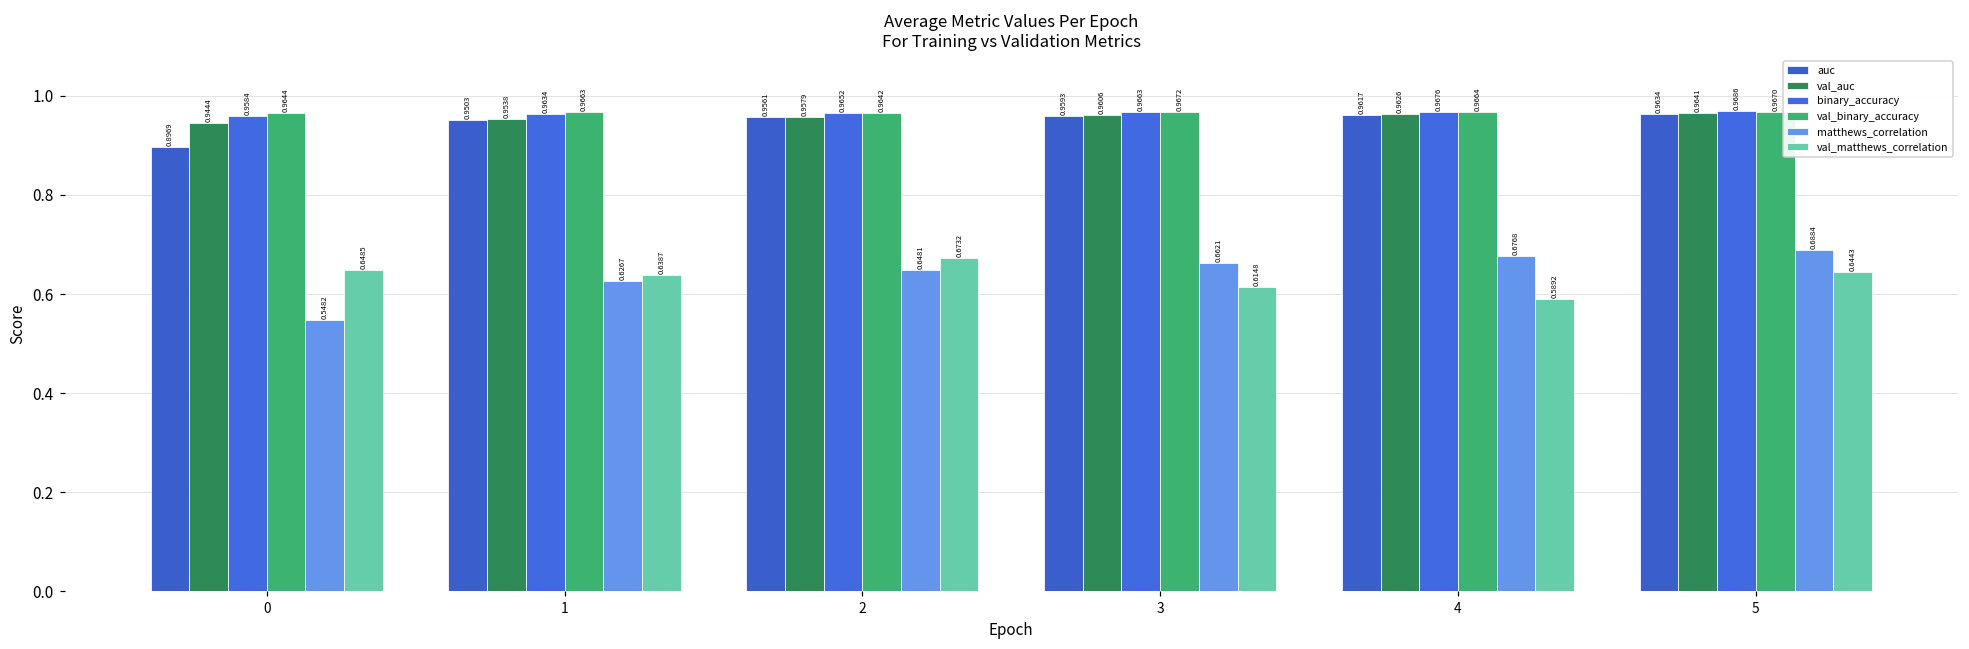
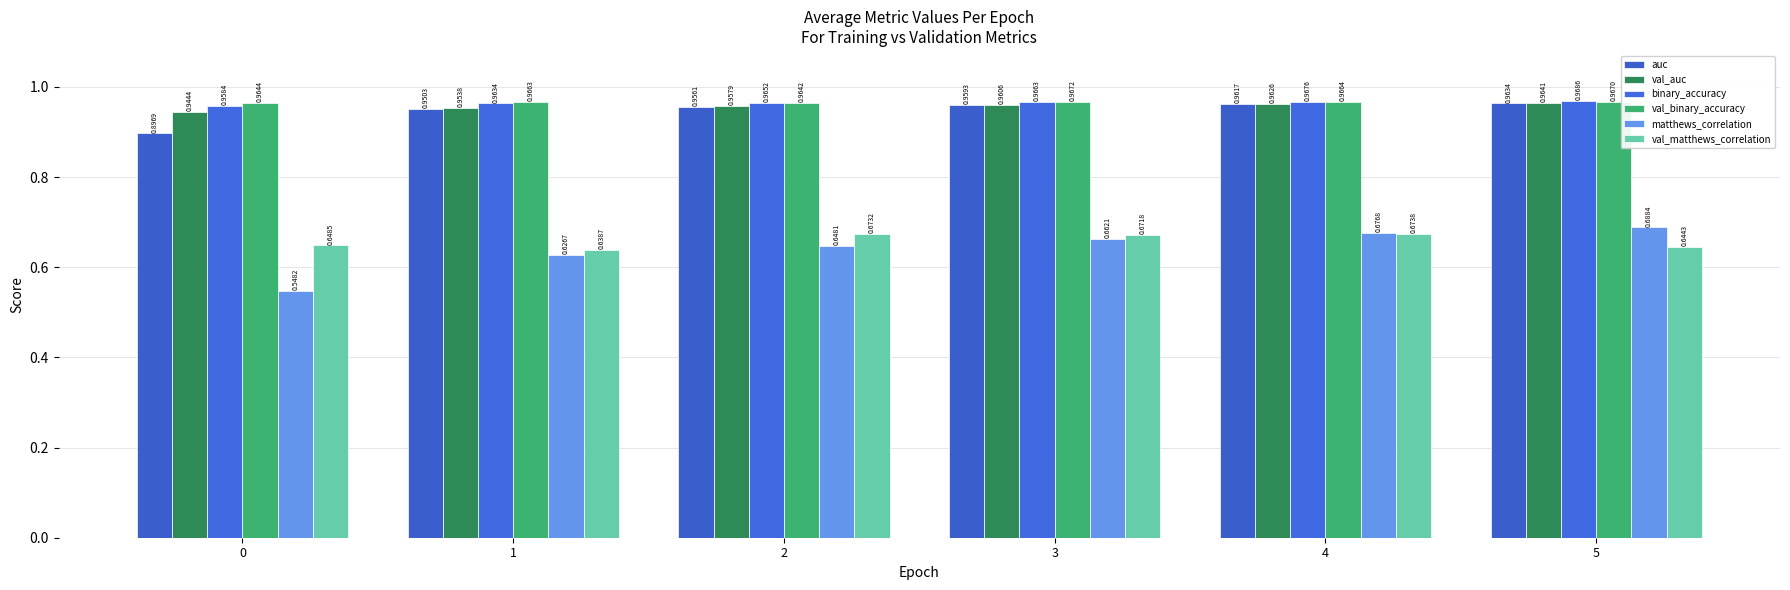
val_matthews_correlation, 3: 0.6148 -> 0.6718
val_matthews_correlation, 4: 0.5892 -> 0.6738
